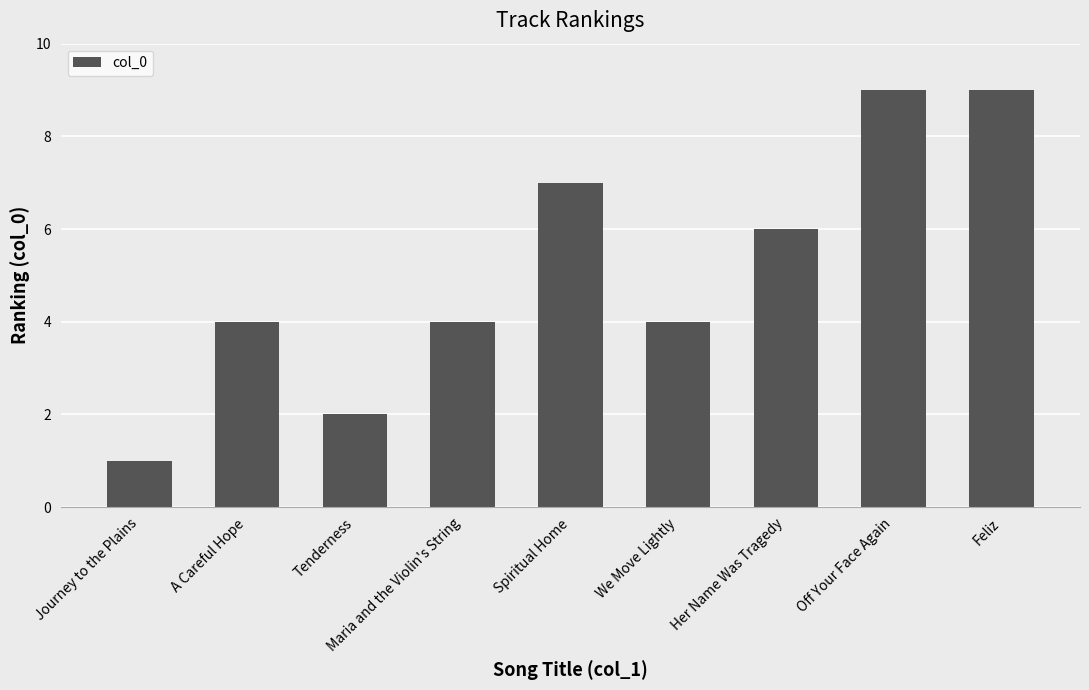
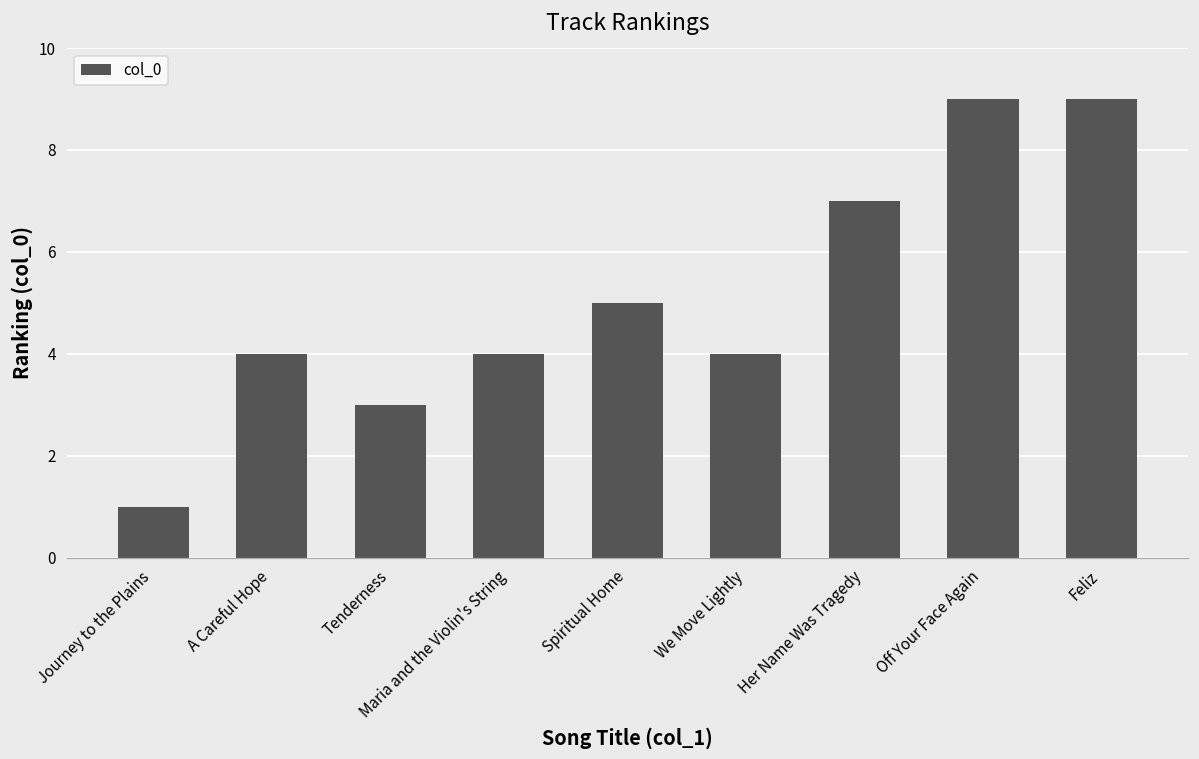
Tenderness: 2 -> 3
Spiritual Home: 7 -> 5
Her Name Was Tragedy: 6 -> 7
